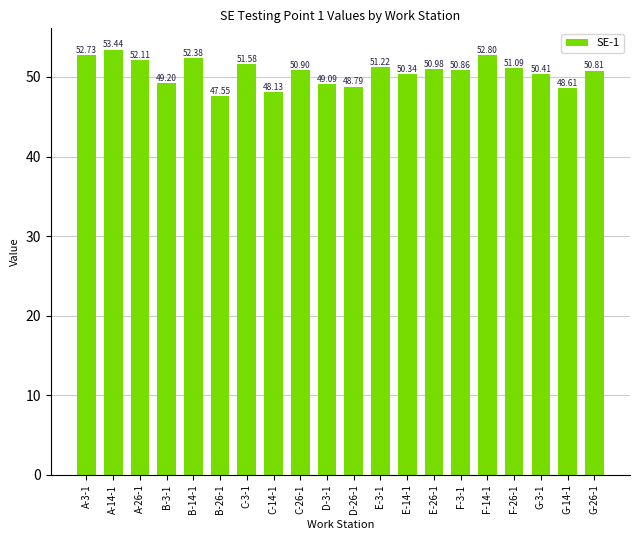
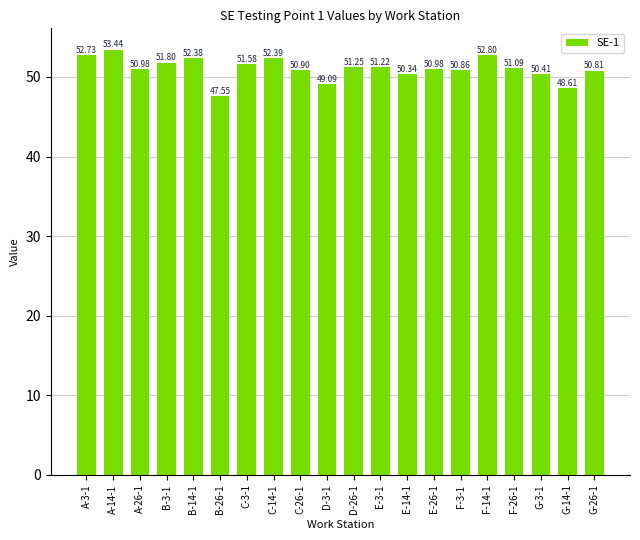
A-26-1: 52.11 -> 50.98
B-3-1: 49.20 -> 51.80
C-14-1: 48.13 -> 52.39
D-26-1: 48.79 -> 51.25
